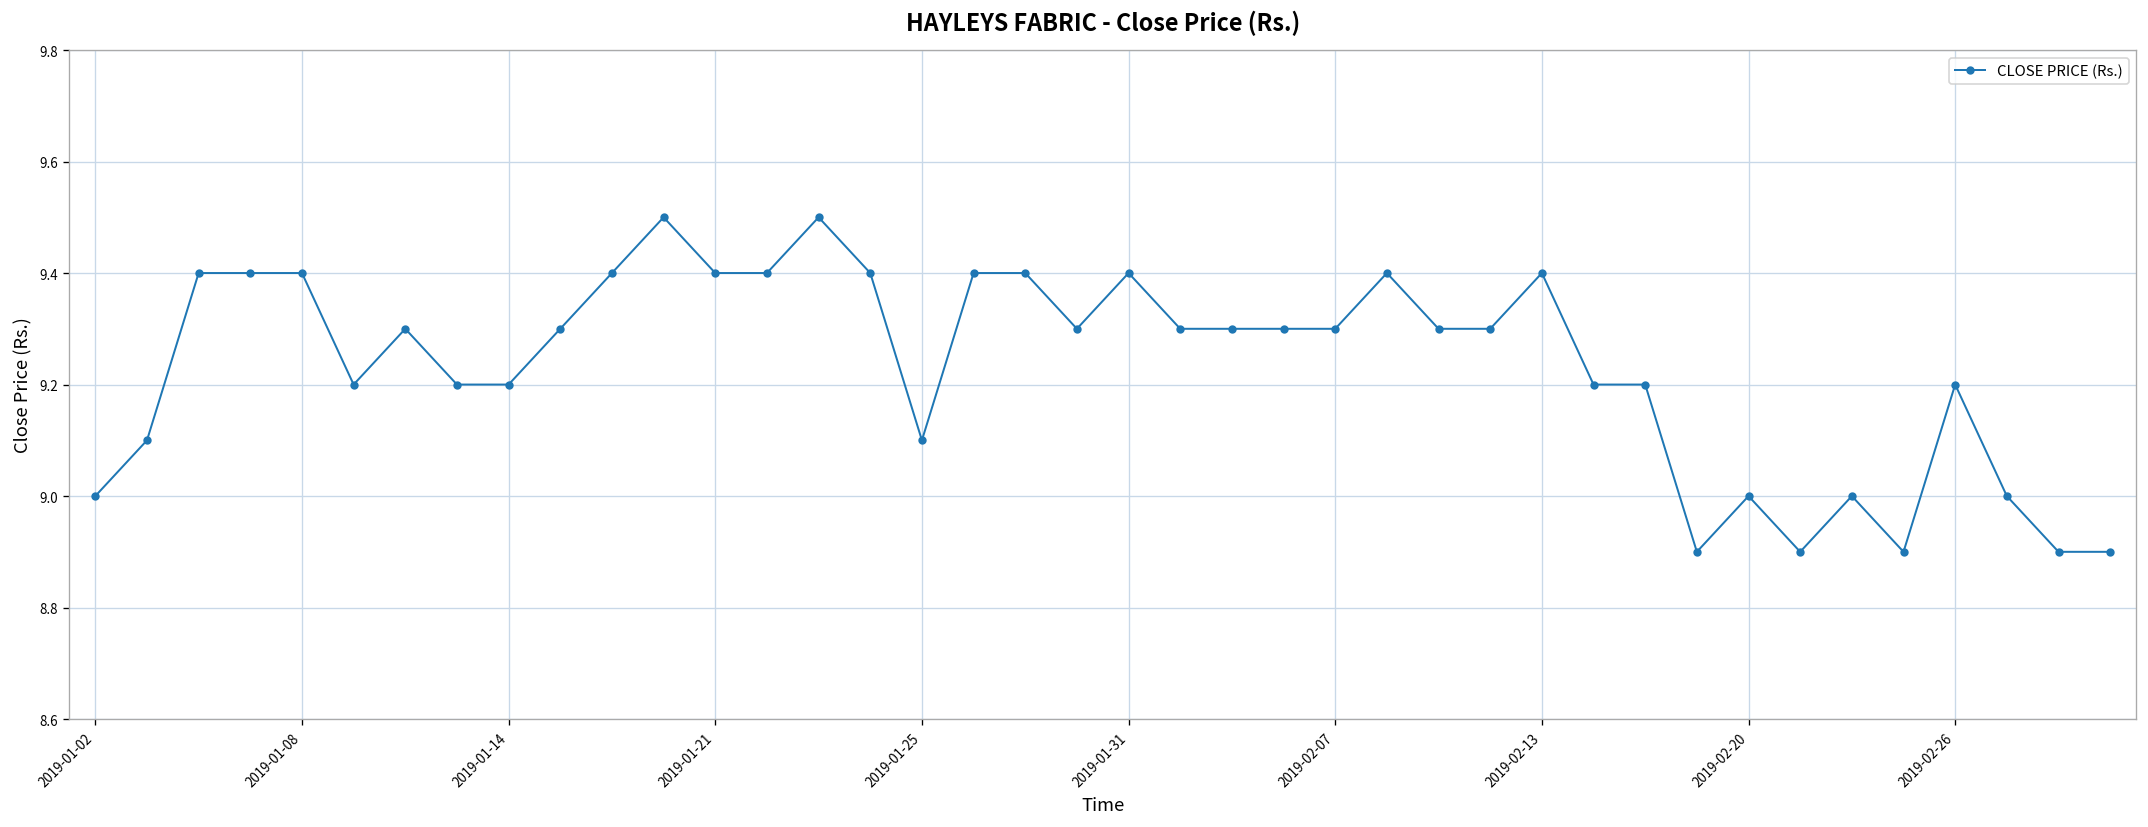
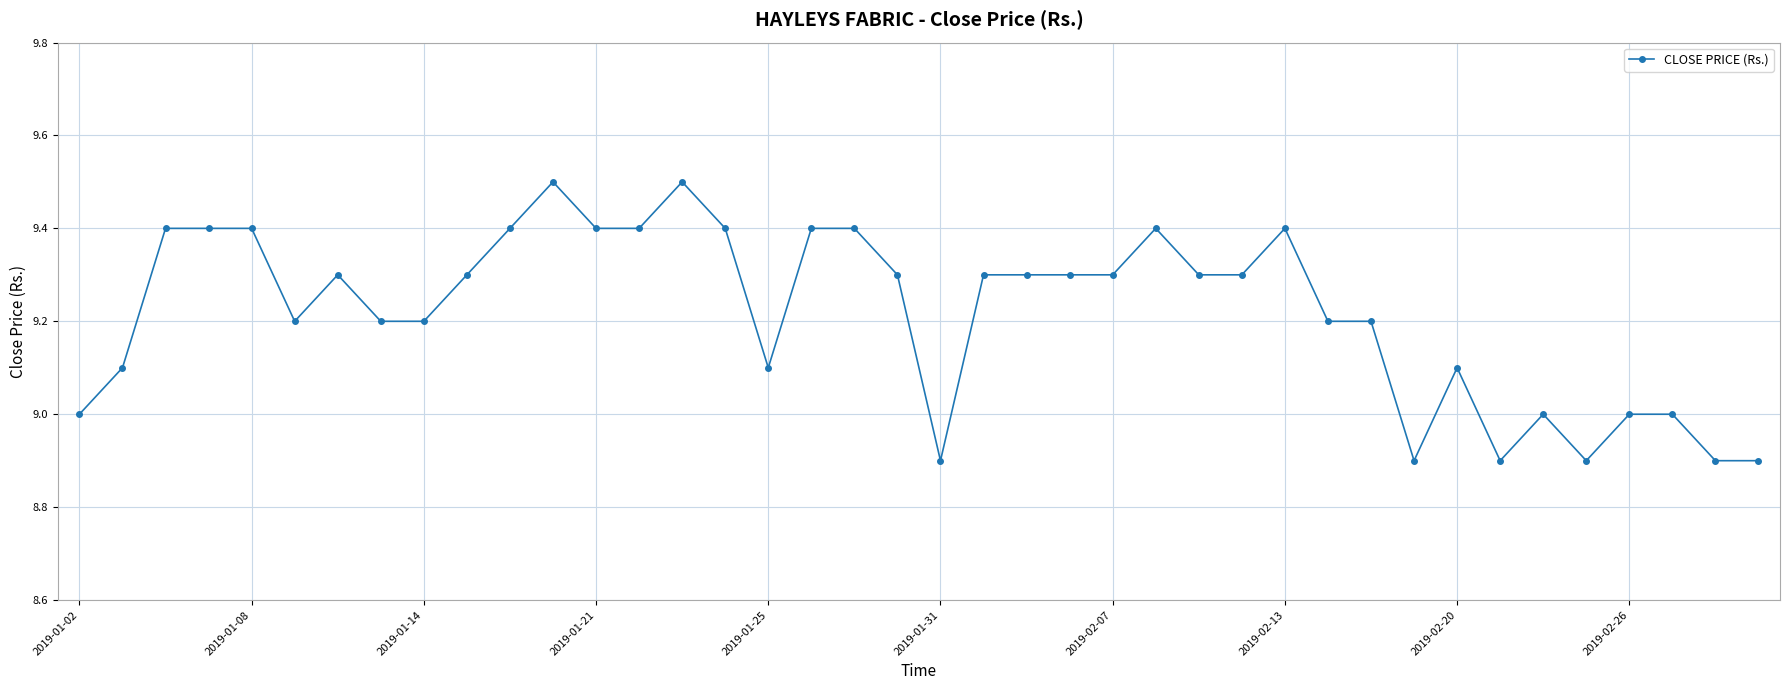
2019-01-31: 9.4 -> 8.9
2019-02-20: 9.0 -> 9.1
2019-02-26: 9.2 -> 9.0
